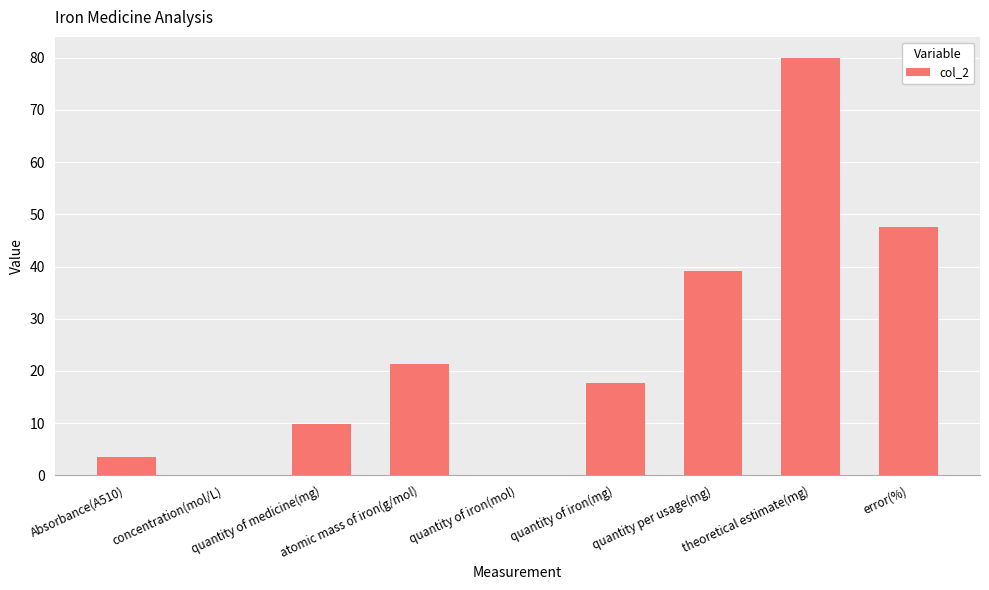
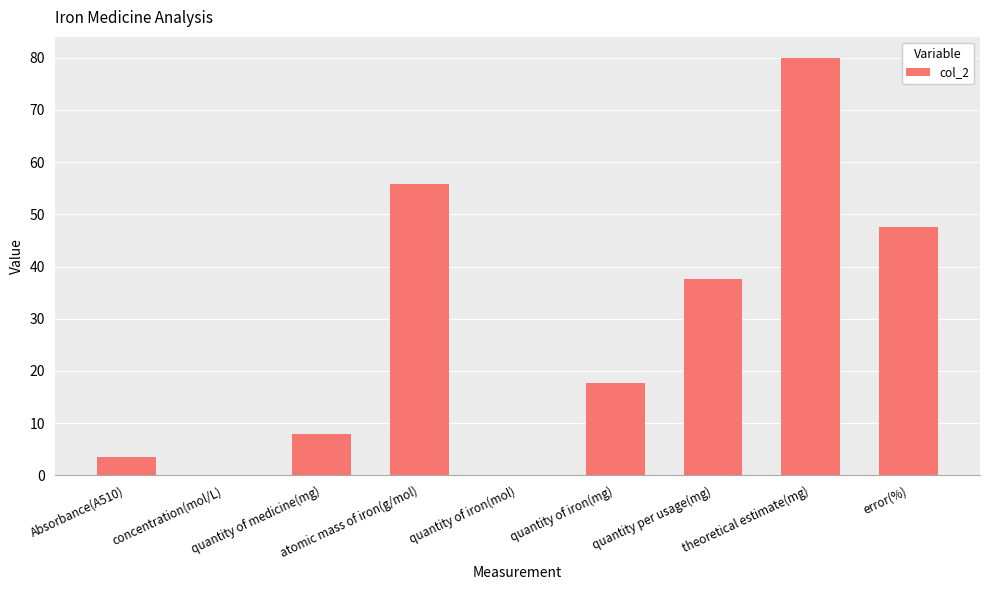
quantity of medicine(mg): 10 -> 8
atomic mass of iron(g/mol): 21 -> 56
quantity per usage(mg): 39 -> 38
